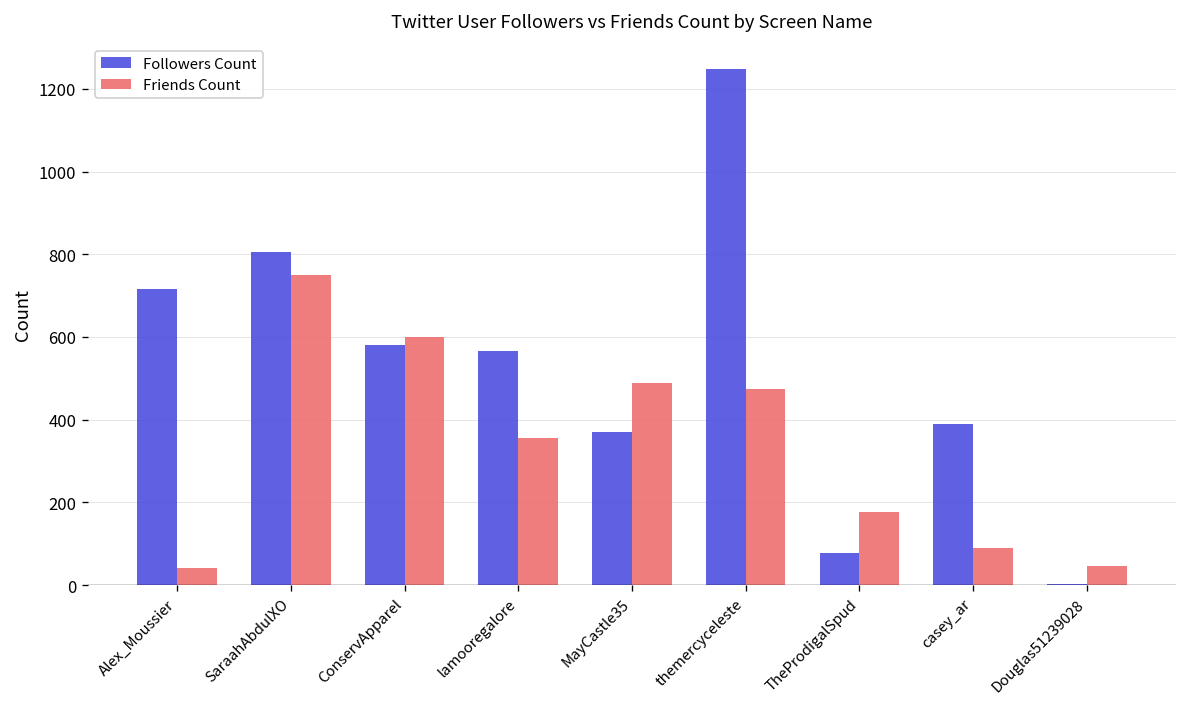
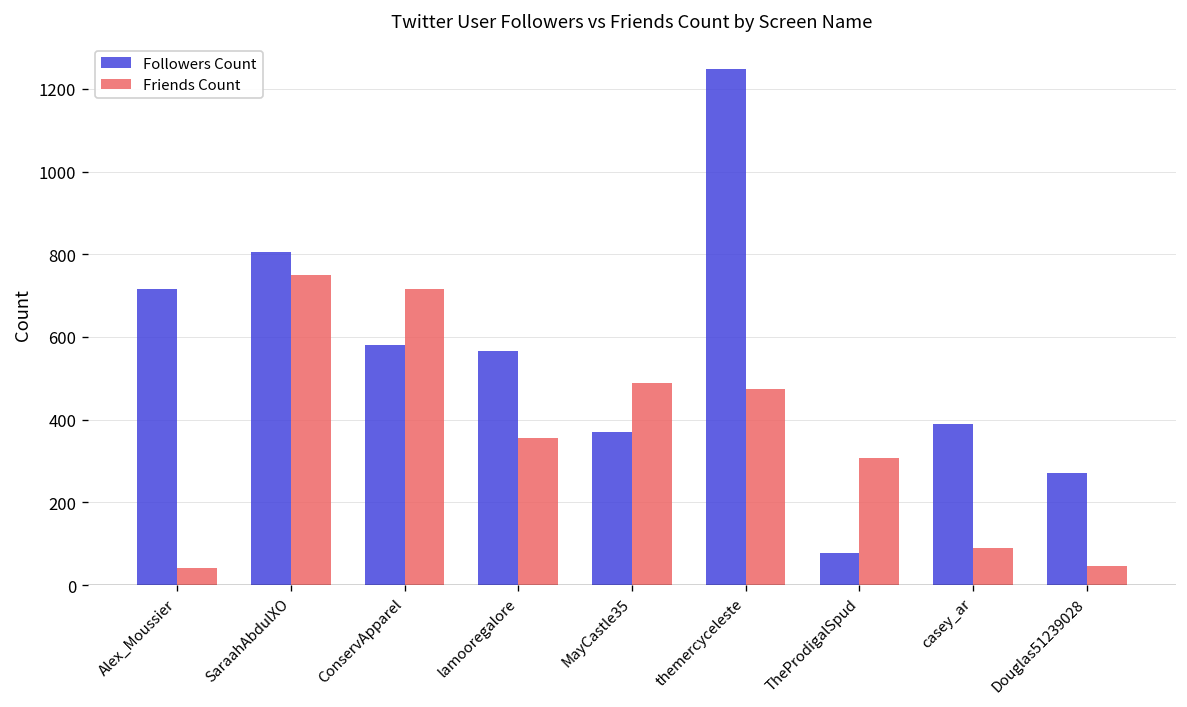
Friends Count, ConservApparel: 600 -> 720
Friends Count, TheProdigalSpud: 180 -> 310
Followers Count, Douglas51239028: 0 -> 270
